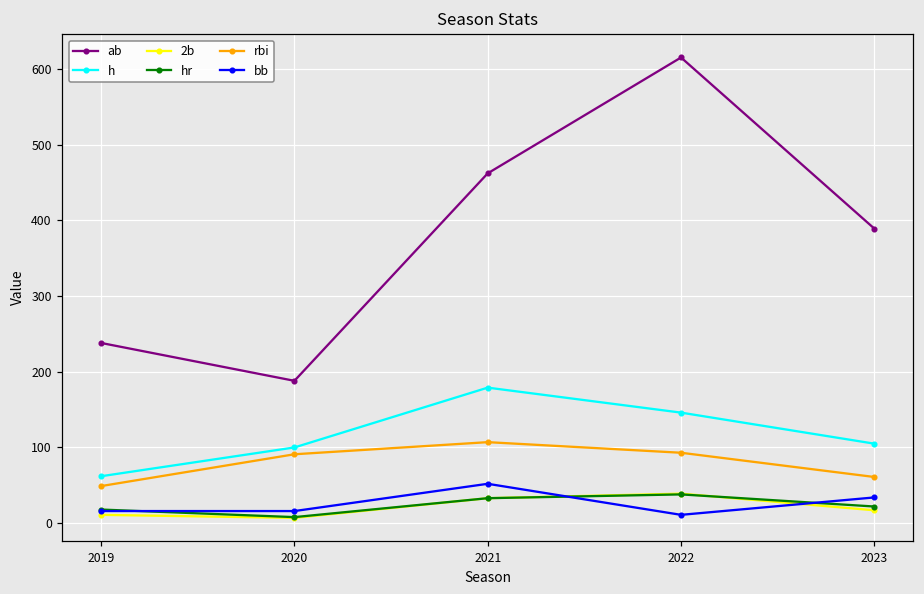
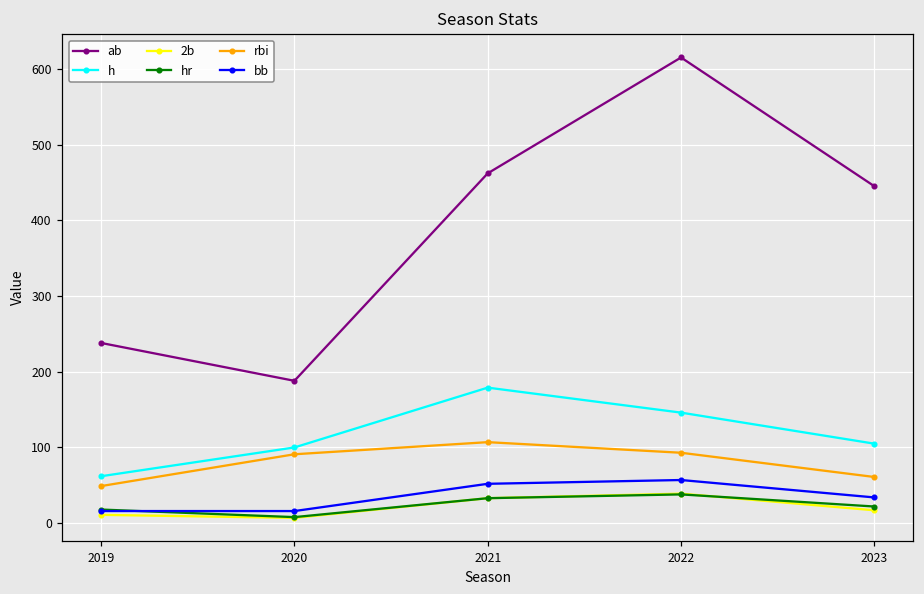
bb, 2022: 10 -> 60
ab, 2023: 390 -> 450
